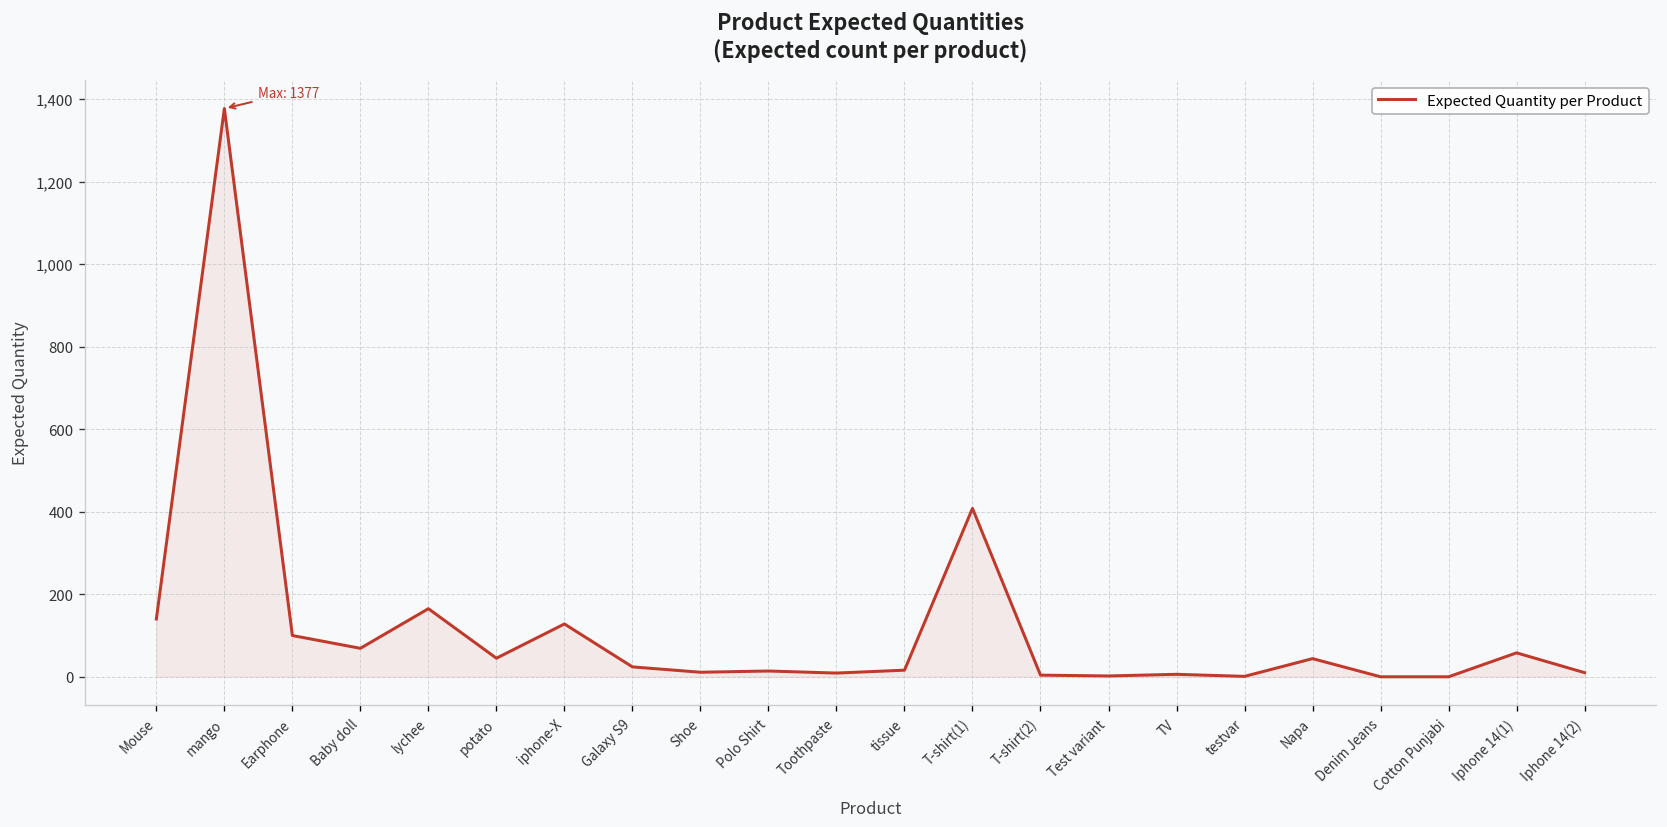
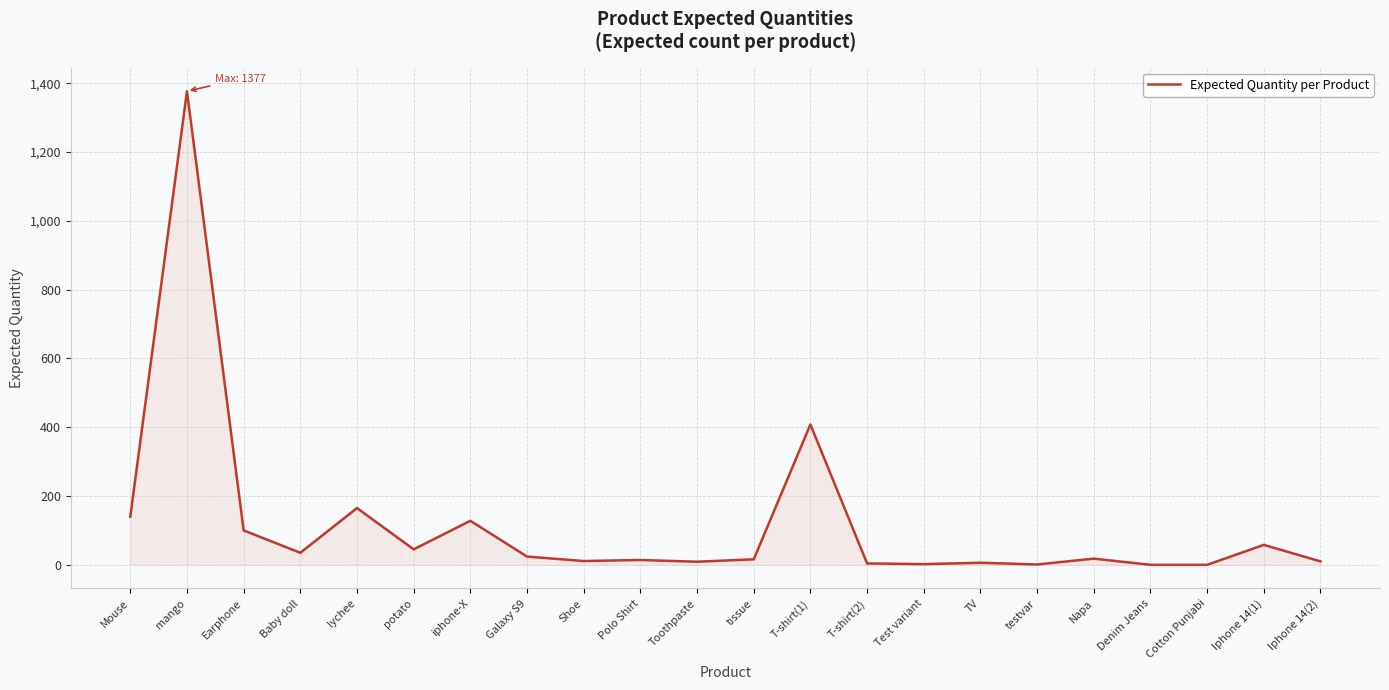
Baby doll: 70 -> 40
Napa: 40 -> 20
